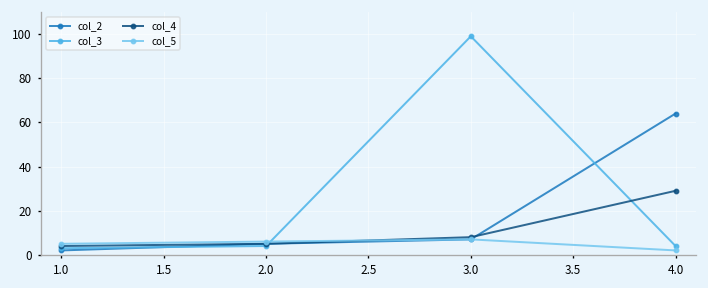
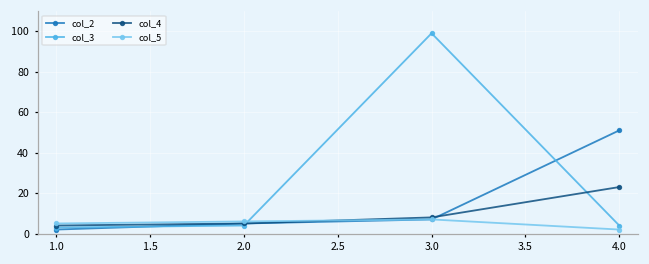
col_2, 4.0: 64 -> 51
col_4, 4.0: 29 -> 23
